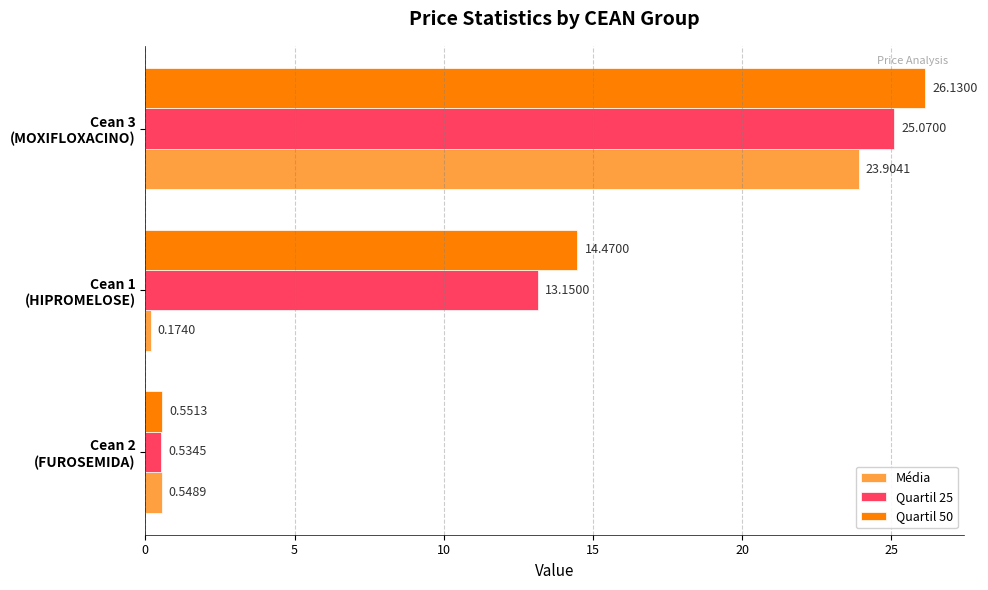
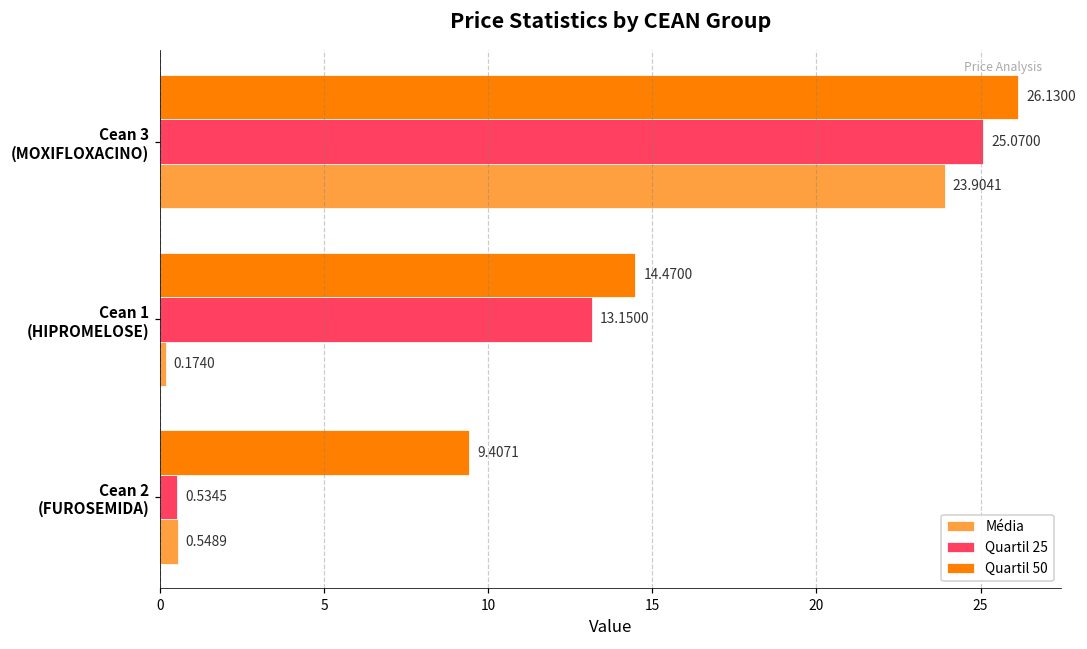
Quartil 50, Cean 2 (FUROSEMIDA): 0.5513 -> 9.4071
